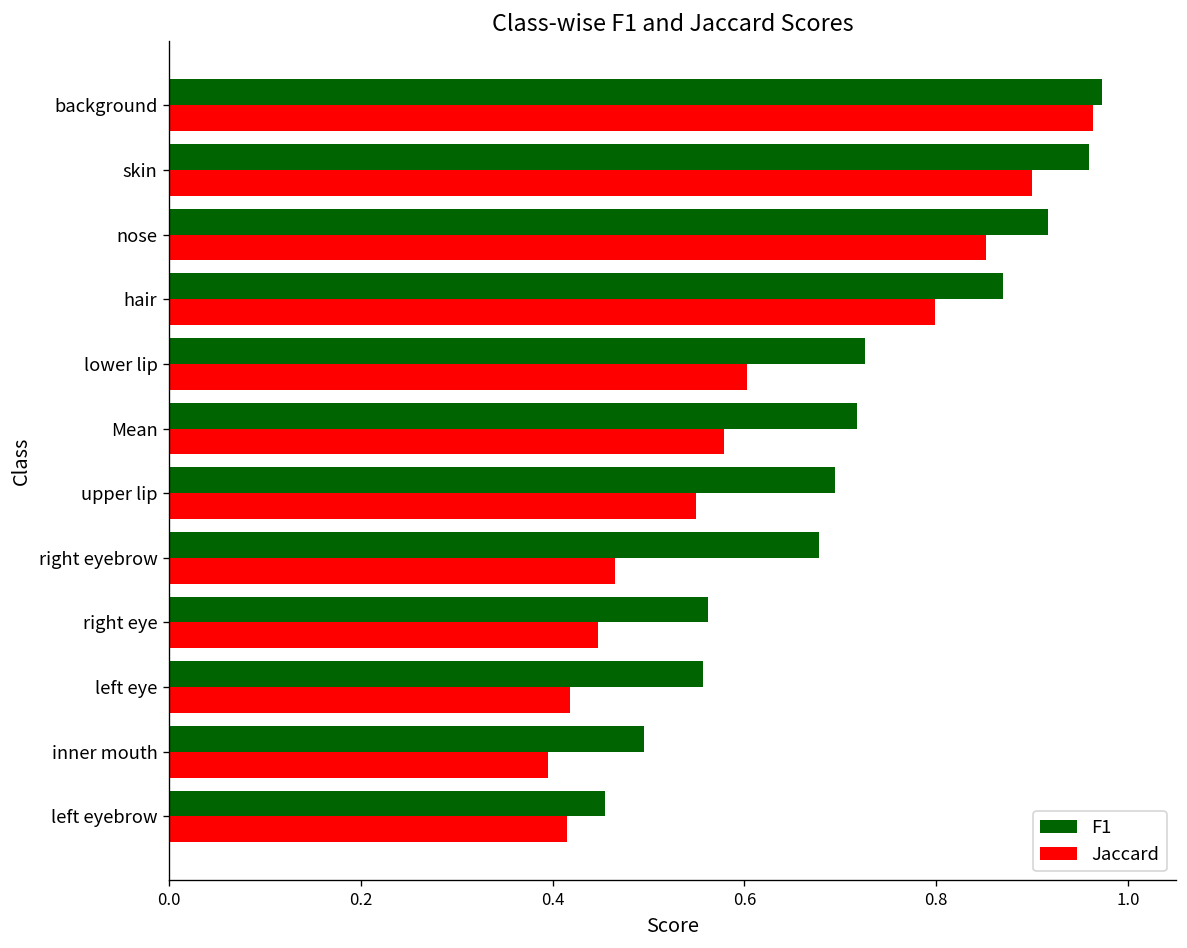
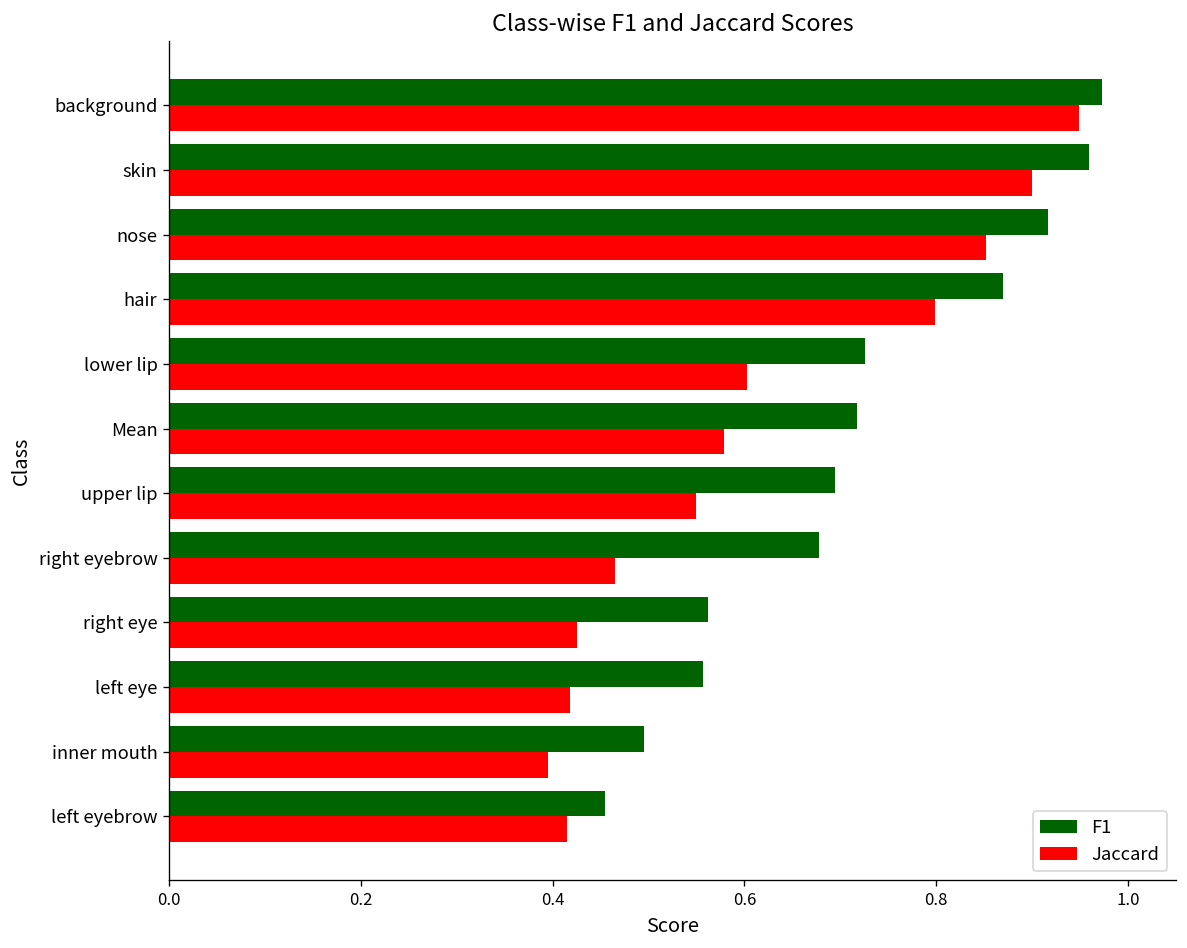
Jaccard, background: 0.96 -> 0.95
Jaccard, right eye: 0.45 -> 0.43
